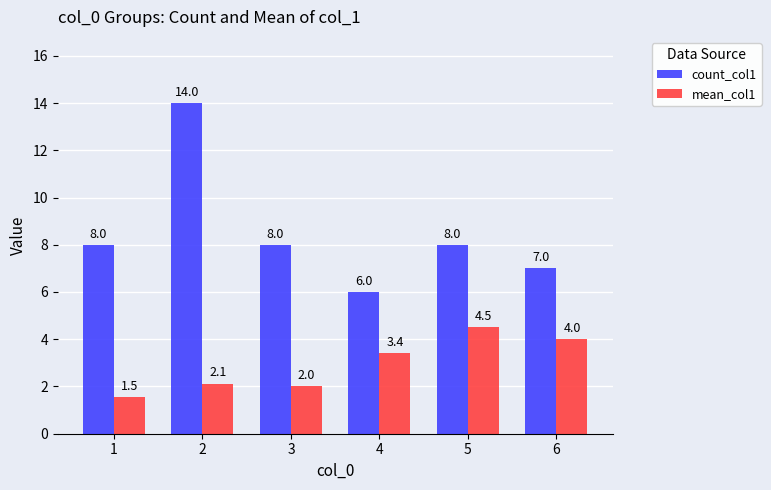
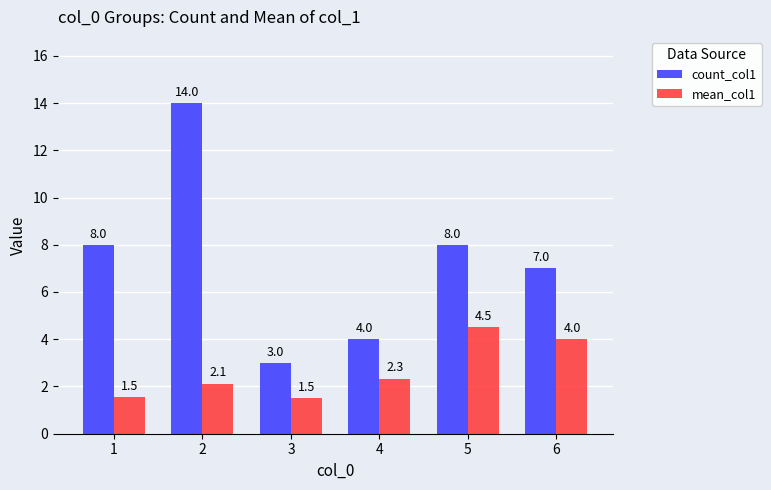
count_col1, 3: 8.0 -> 3.0
mean_col1, 3: 2.0 -> 1.5
count_col1, 4: 6.0 -> 4.0
mean_col1, 4: 3.4 -> 2.3
